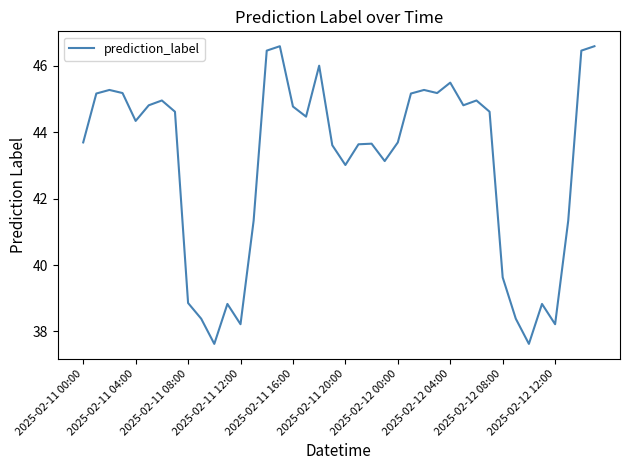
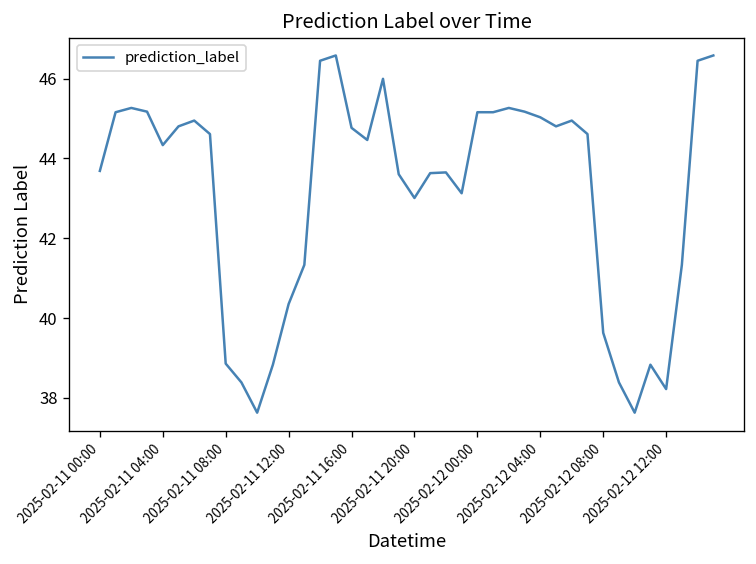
2025-02-11 12:00: 38.2 -> 40.3
2025-02-12 00:00: 43.7 -> 45.2
2025-02-12 04:00: 45.5 -> 45.0
